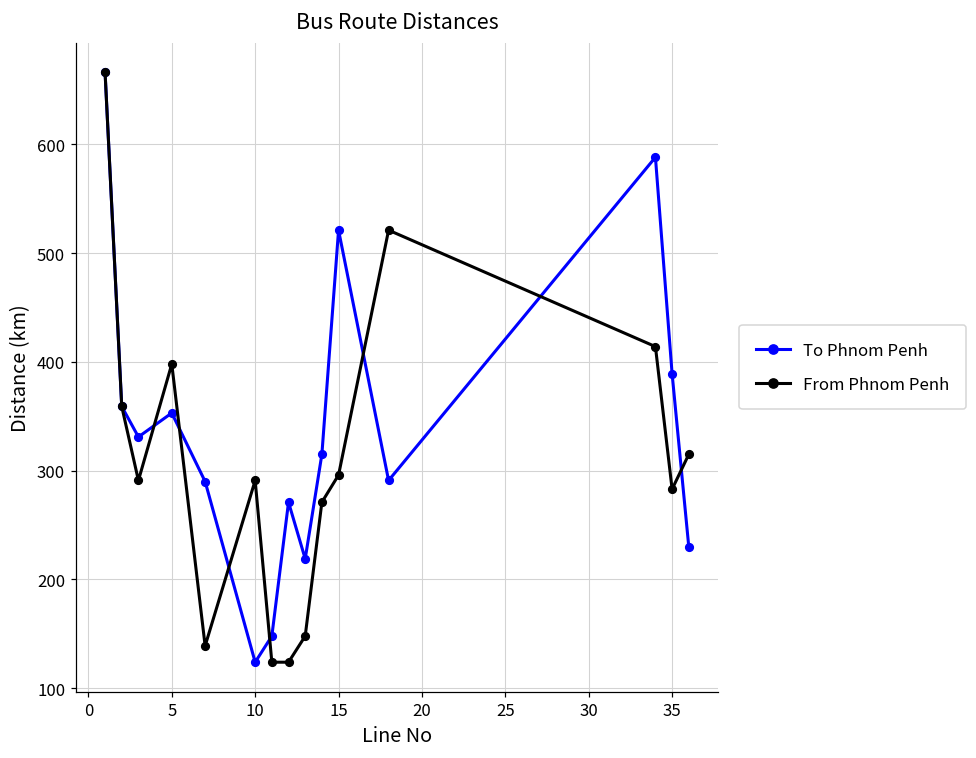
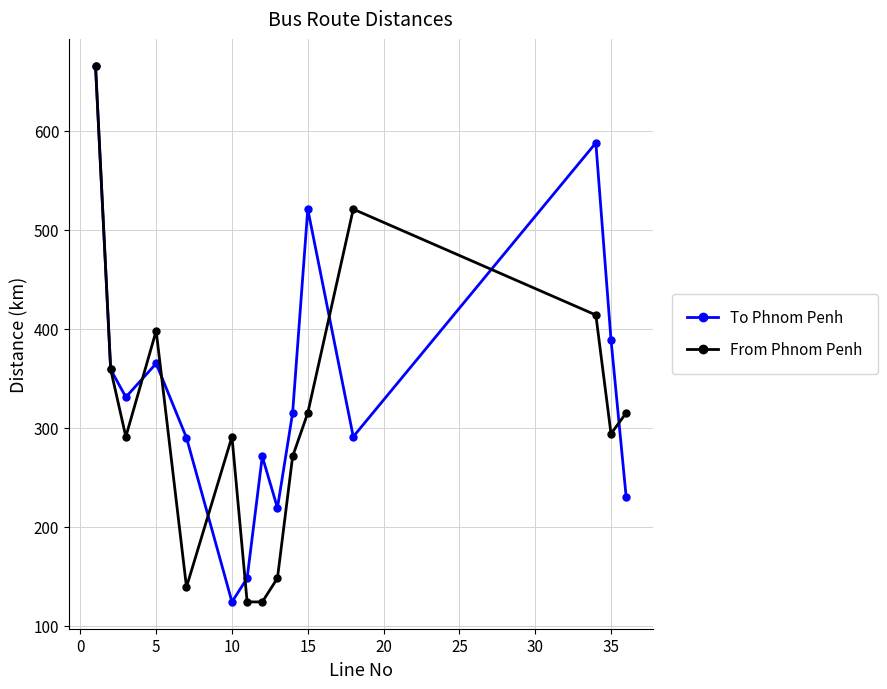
To Phnom Penh, 5: 350 -> 370
From Phnom Penh, 15: 300 -> 320
From Phnom Penh, 35: 280 -> 290
